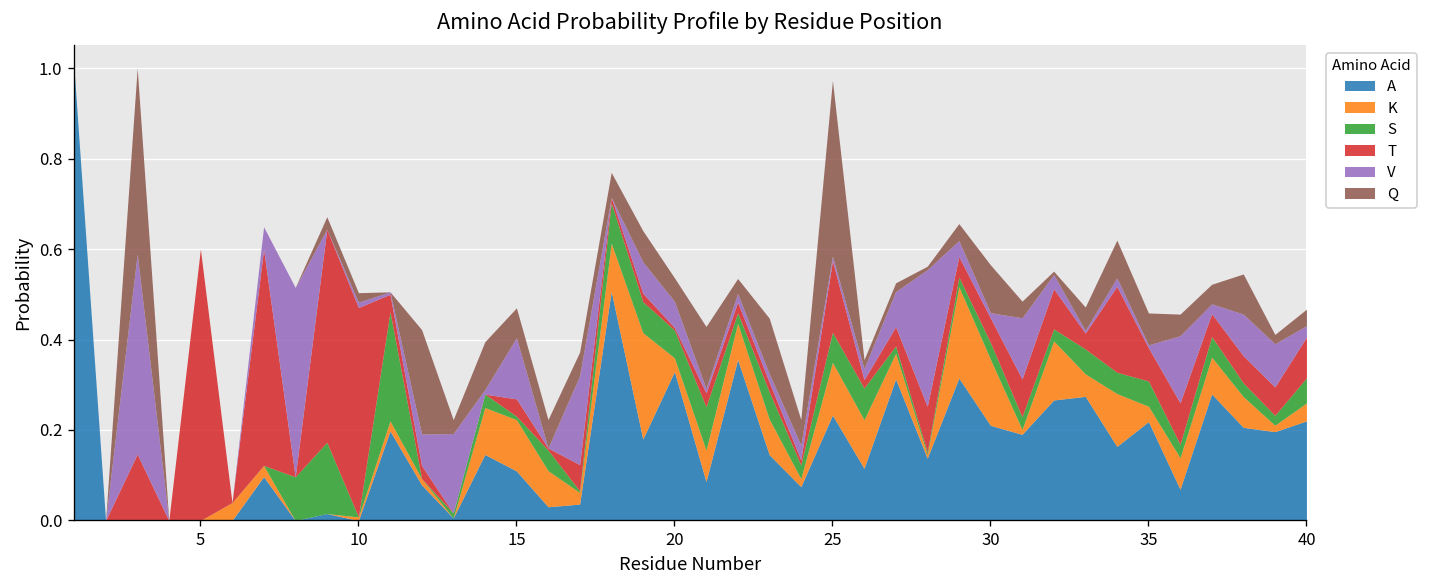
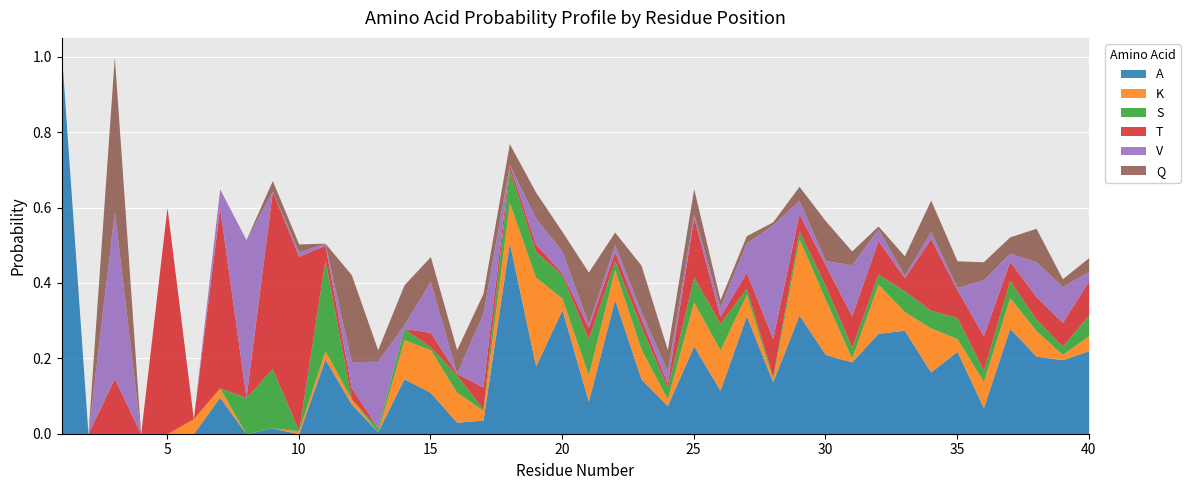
Q, 25: 0.39 -> 0.07
